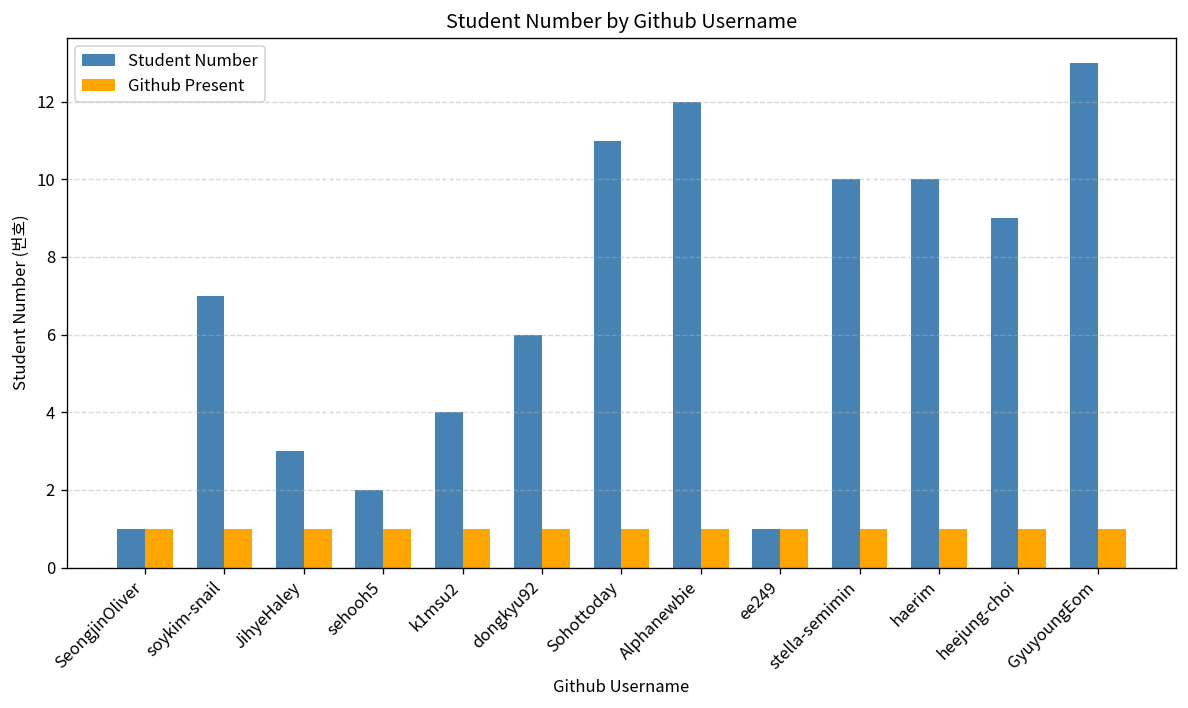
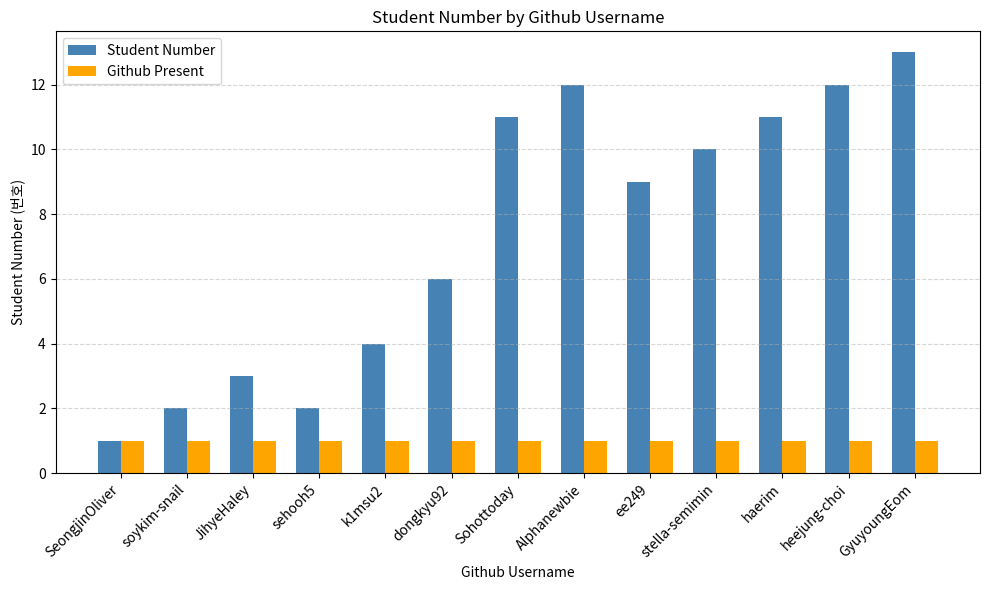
Student Number, soykim-snail: 7 -> 2
Student Number, ee249: 1 -> 9
Student Number, haerim: 10 -> 11
Student Number, heejung-choi: 9 -> 12
